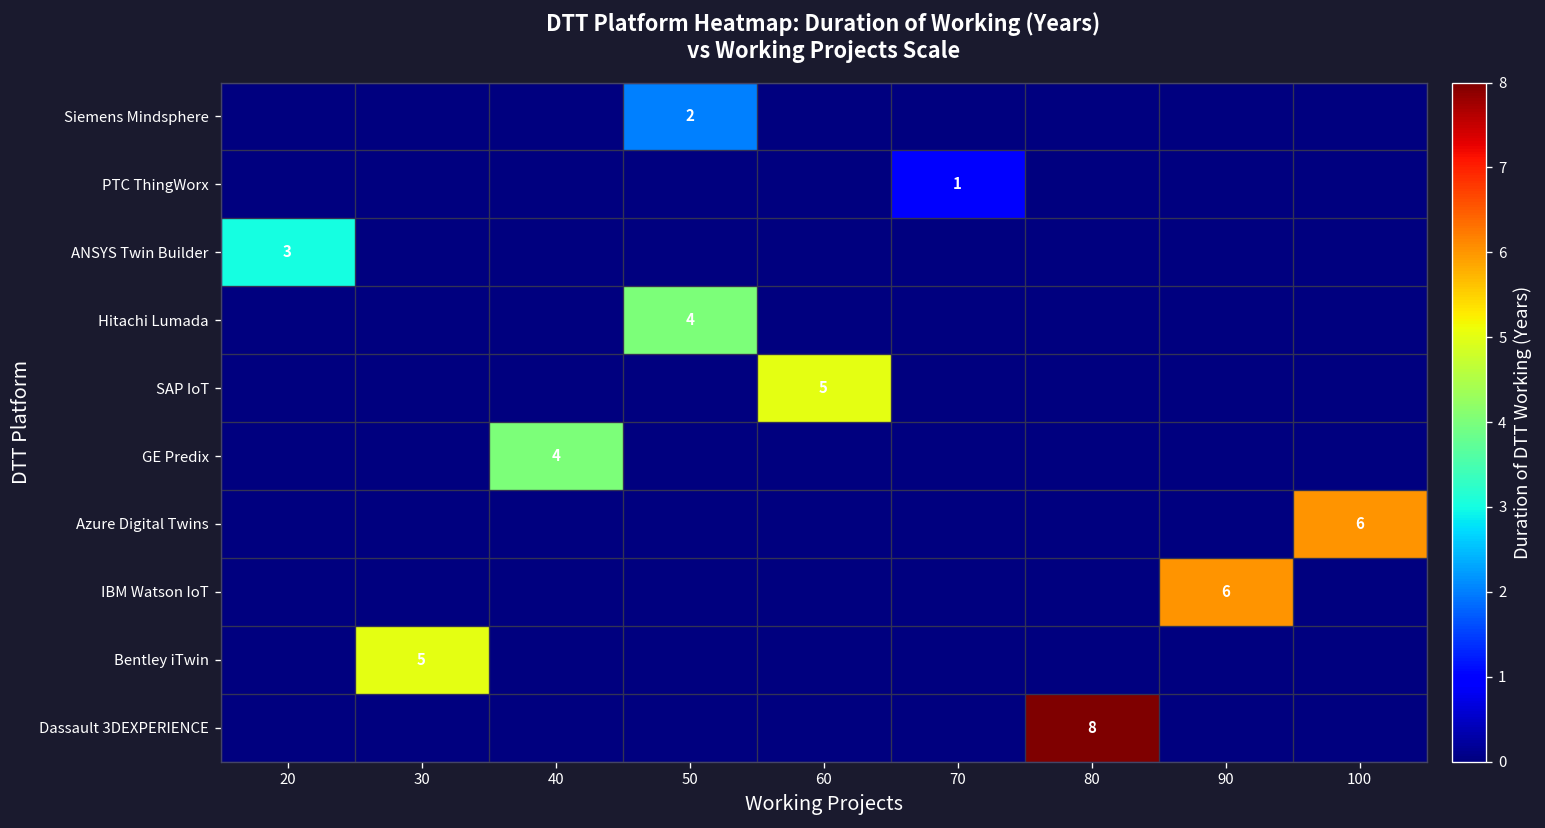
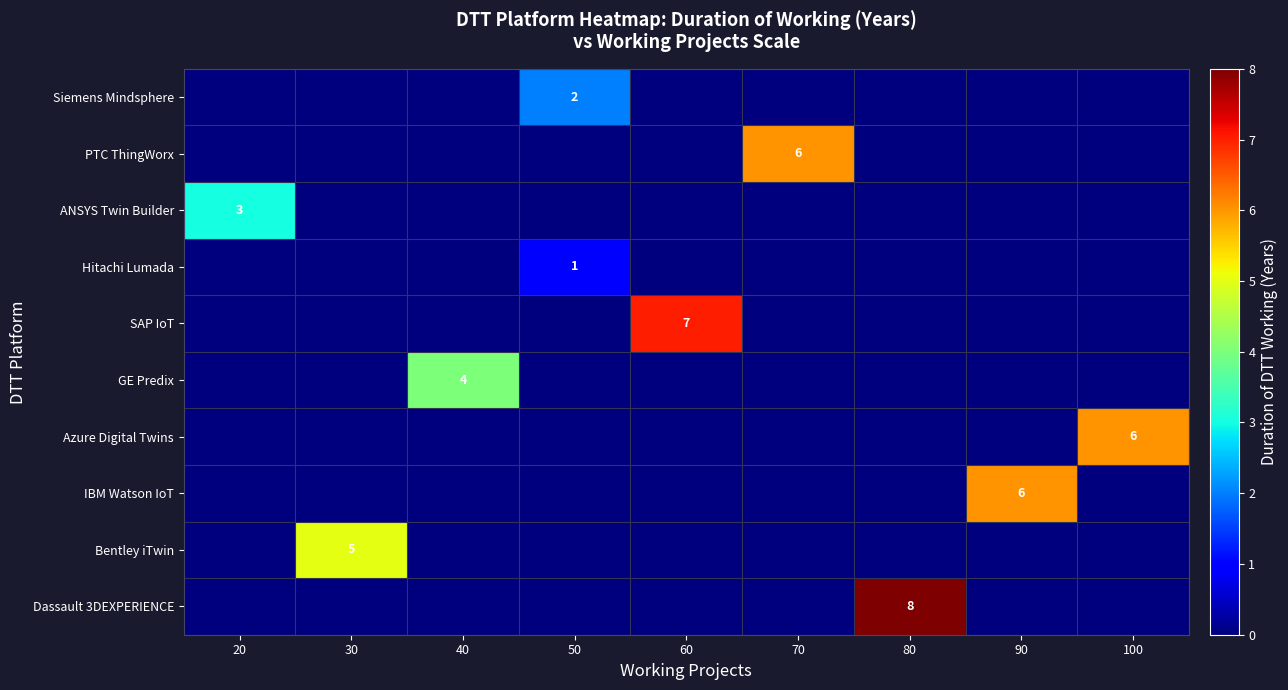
PTC ThingWorx, 70: 1 -> 6
Hitachi Lumada, 50: 4 -> 1
SAP IoT, 60: 5 -> 7
